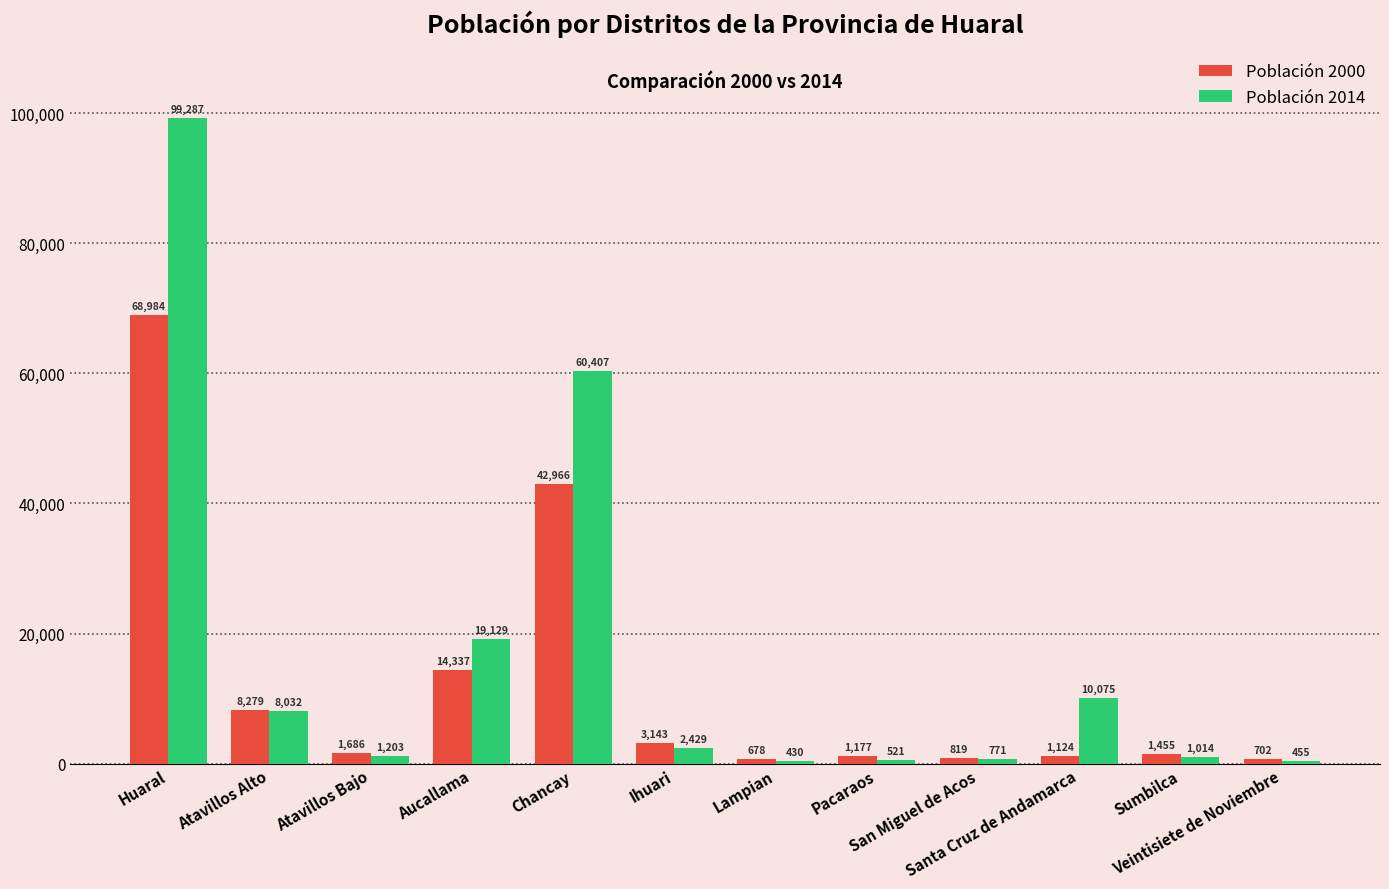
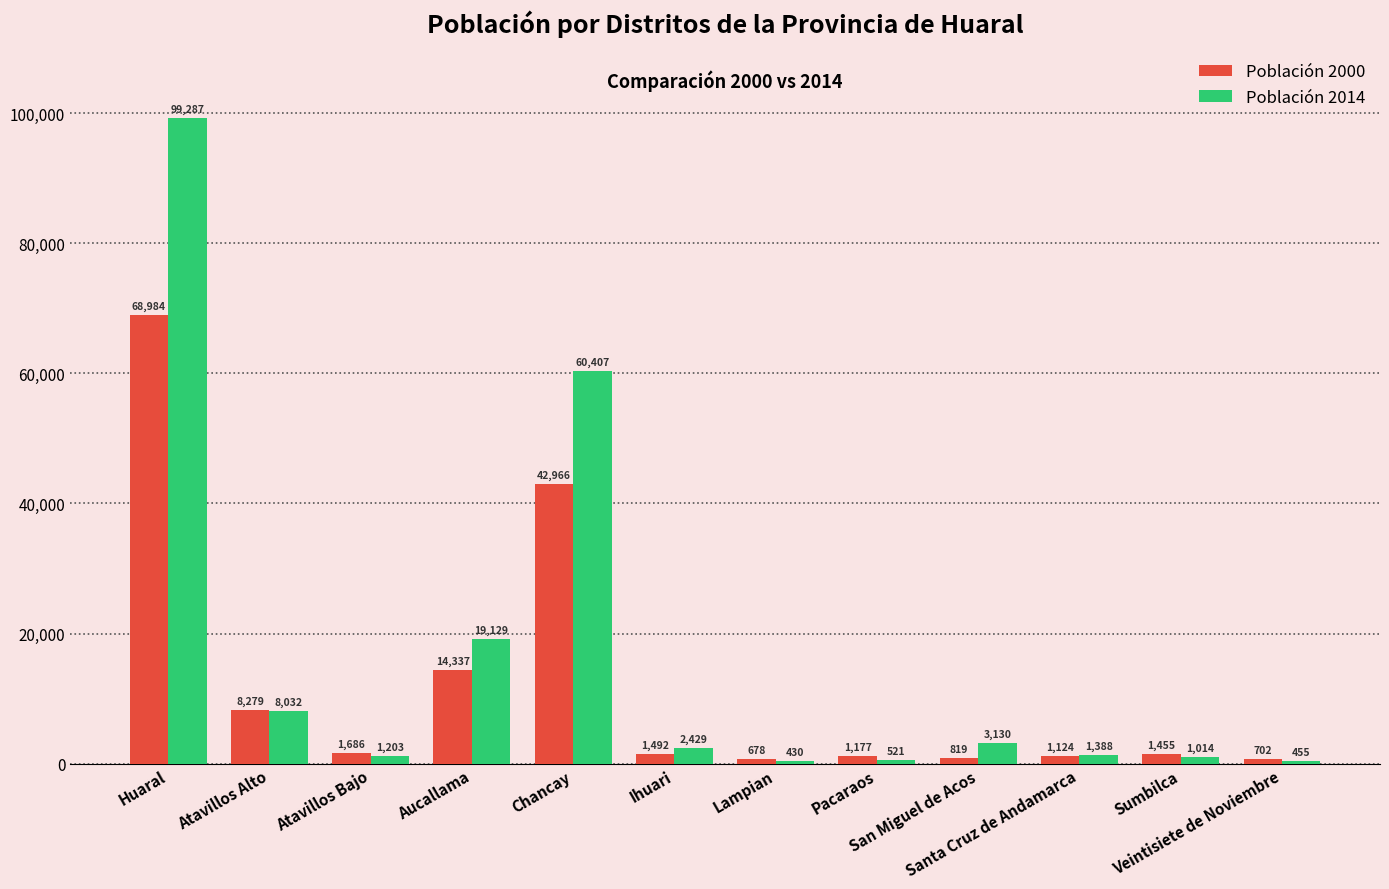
Población 2000, Ihuari: 3,143 -> 1,492
Población 2014, San Miguel de Acos: 771 -> 3,130
Población 2014, Santa Cruz de Andamarca: 10,075 -> 1,388
